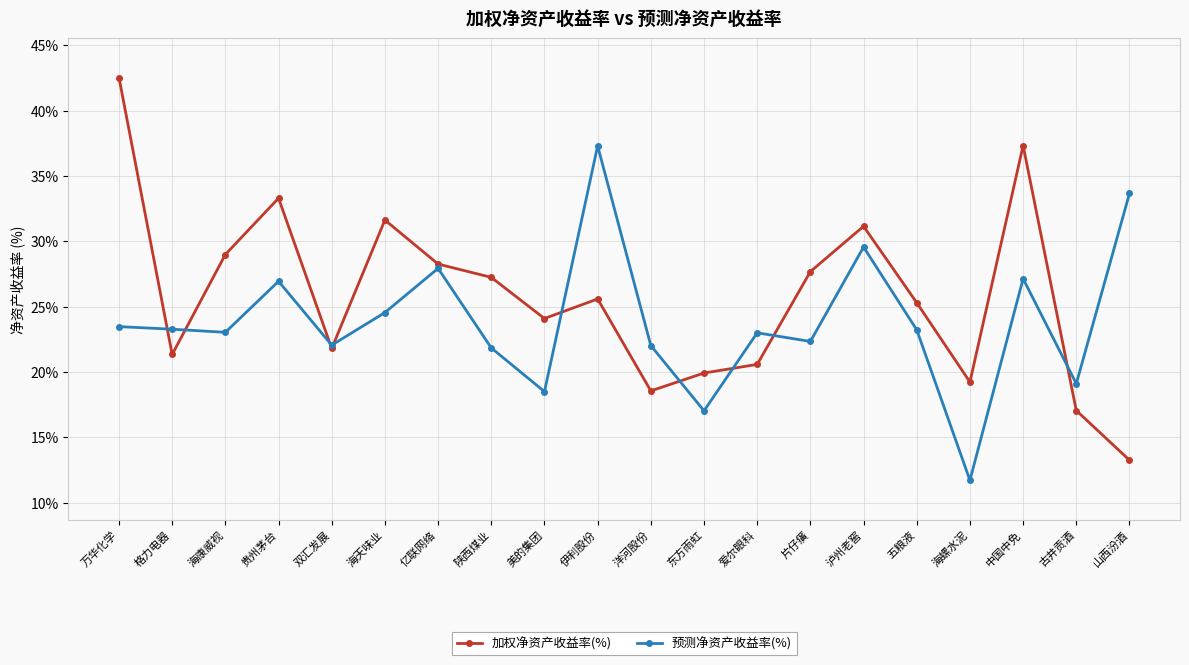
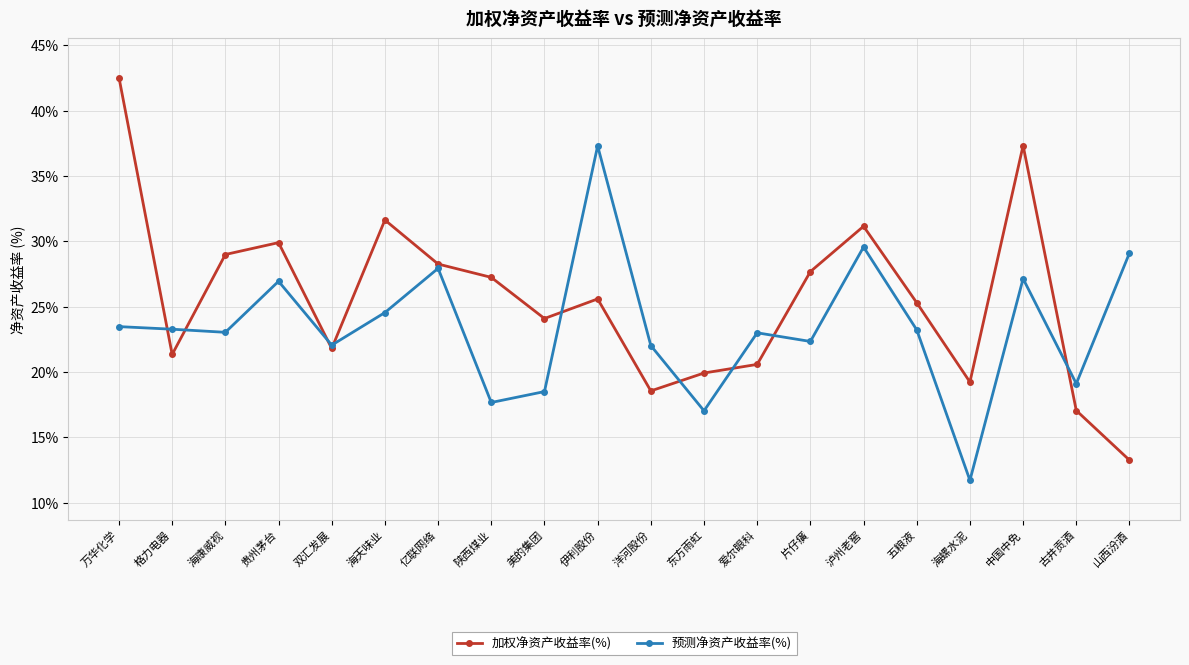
加权净资产收益率(%), 贵州茅台: 33.3% -> 29.9%
预测净资产收益率(%), 陕西煤业: 21.8% -> 17.7%
预测净资产收益率(%), 山西汾酒: 33.7% -> 29.1%
